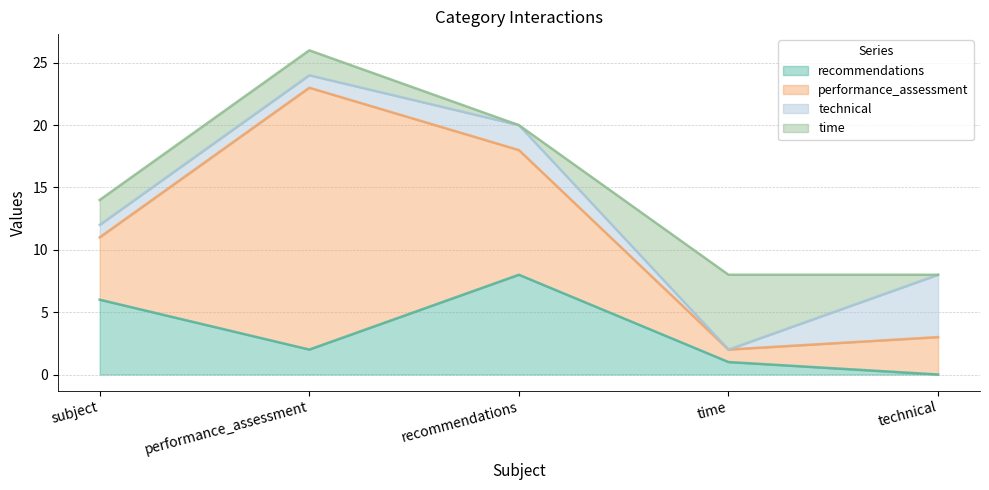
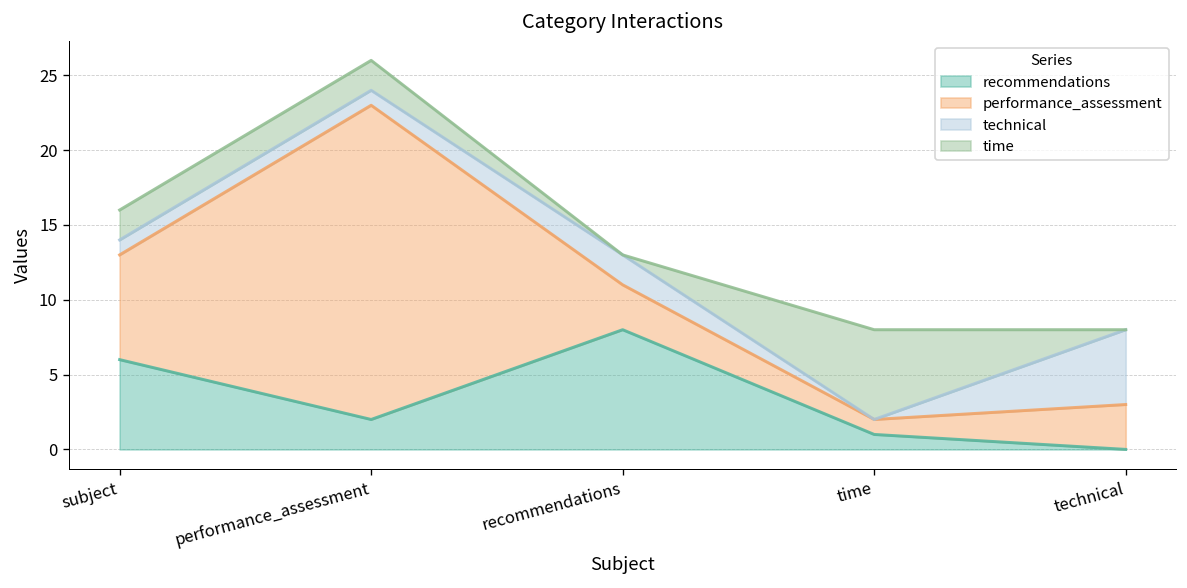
performance_assessment, subject: 5 -> 7
performance_assessment, recommendations: 10 -> 3
